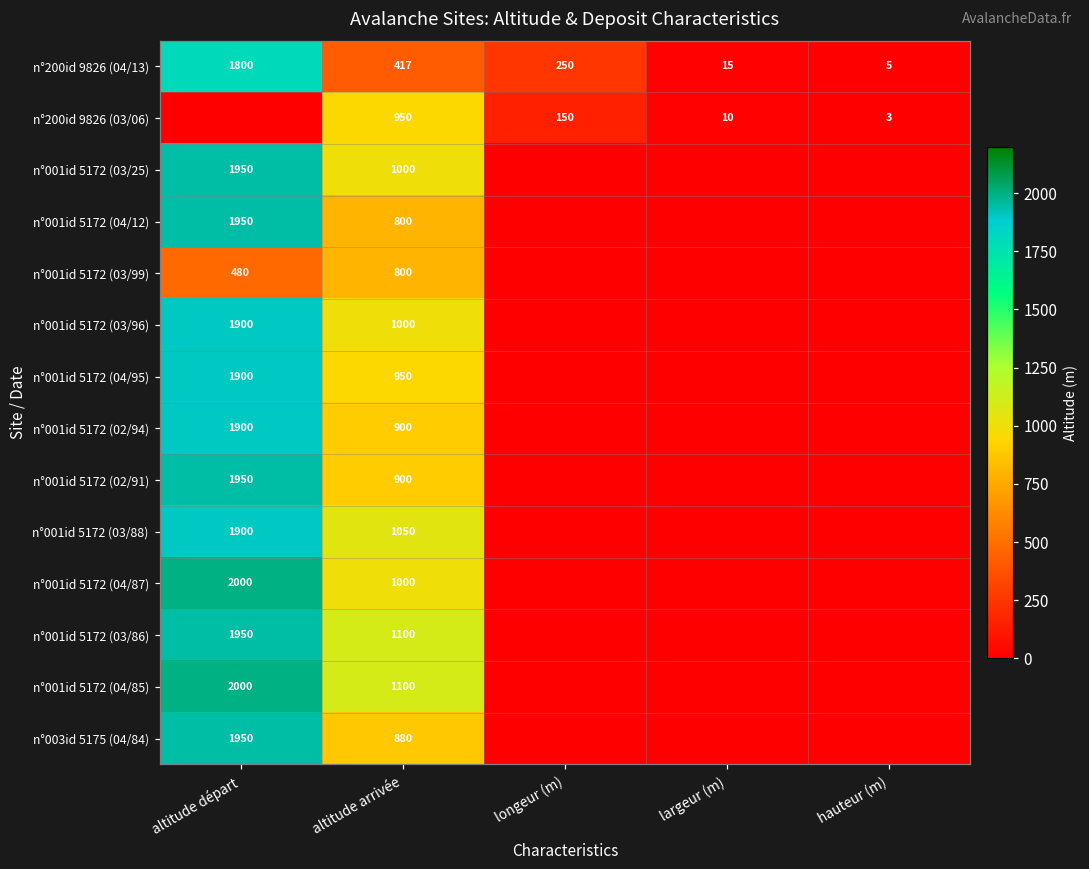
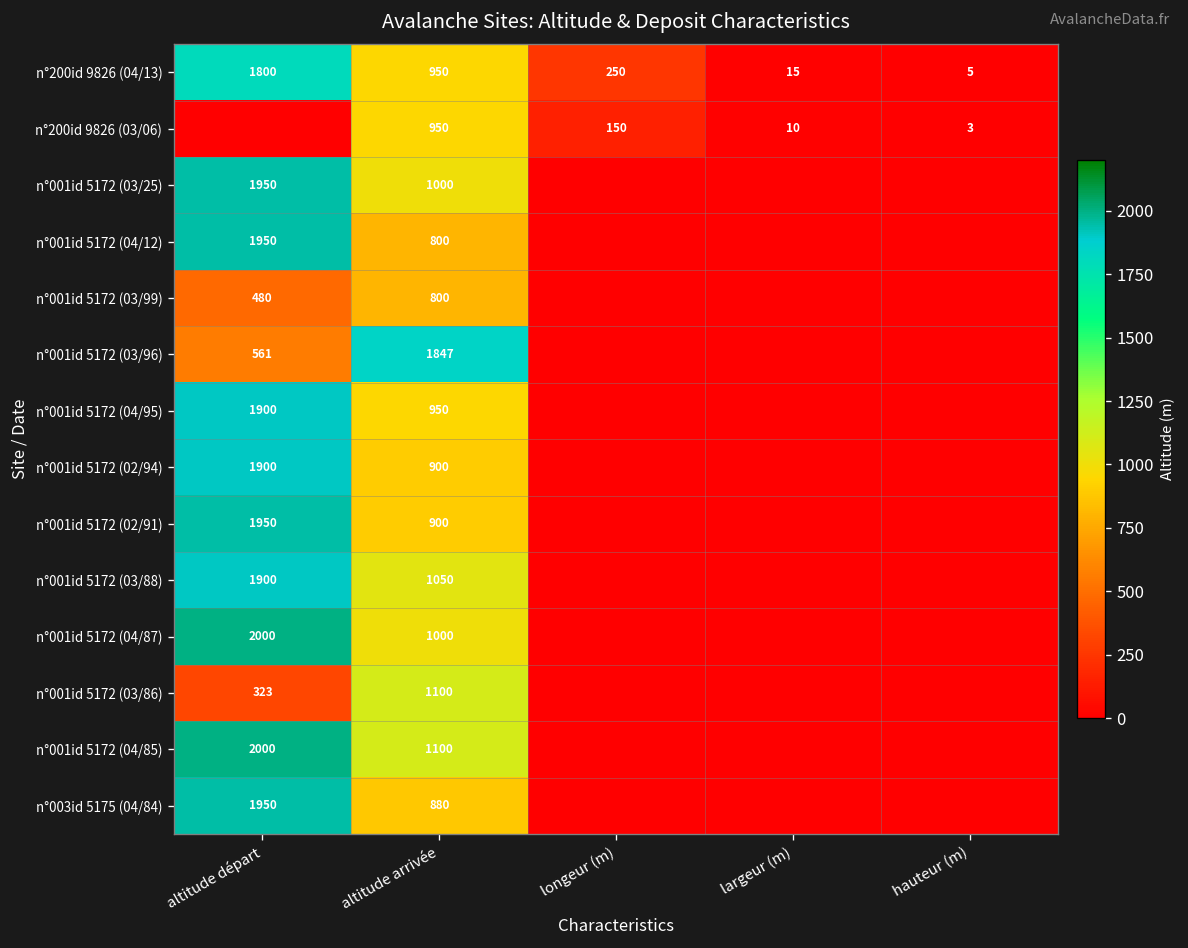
n°200id 9826 (04/13), altitude arrivée: 417 -> 950
n°001id 5172 (03/96), altitude départ: 1900 -> 561
n°001id 5172 (03/96), altitude arrivée: 1000 -> 1847
n°001id 5172 (03/86), altitude départ: 1950 -> 323
